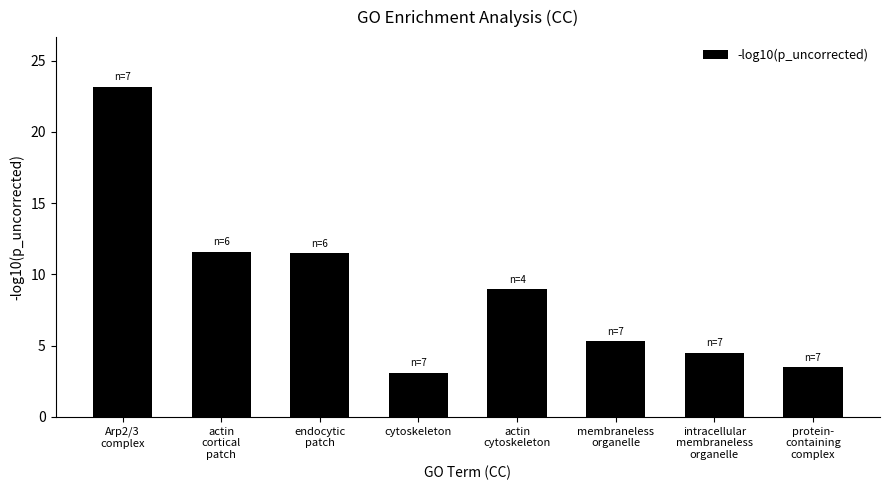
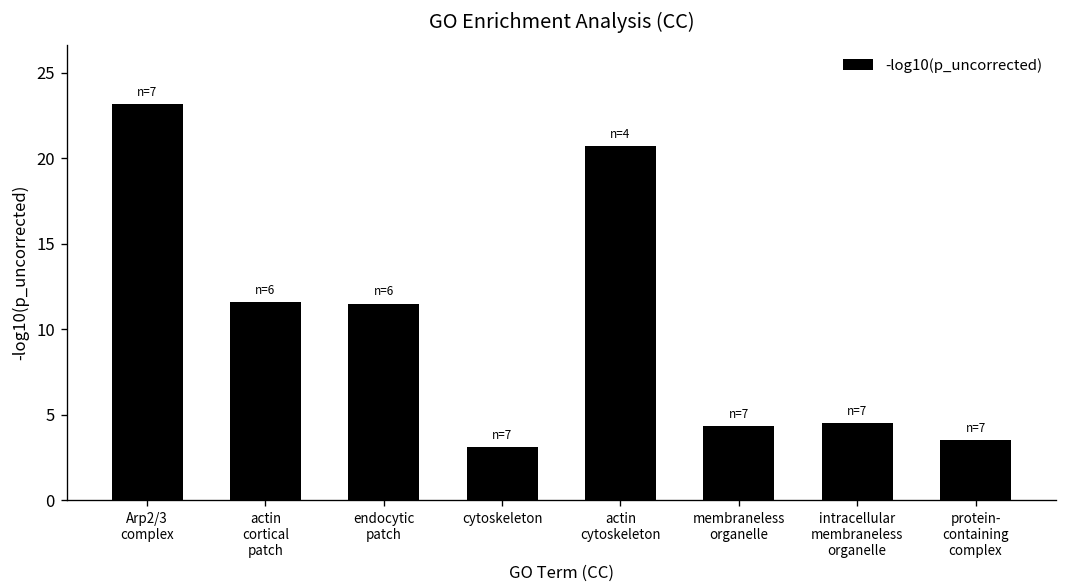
actin cytoskeleton: 9.0 -> 20.7
membraneless organelle: 5.3 -> 4.3
